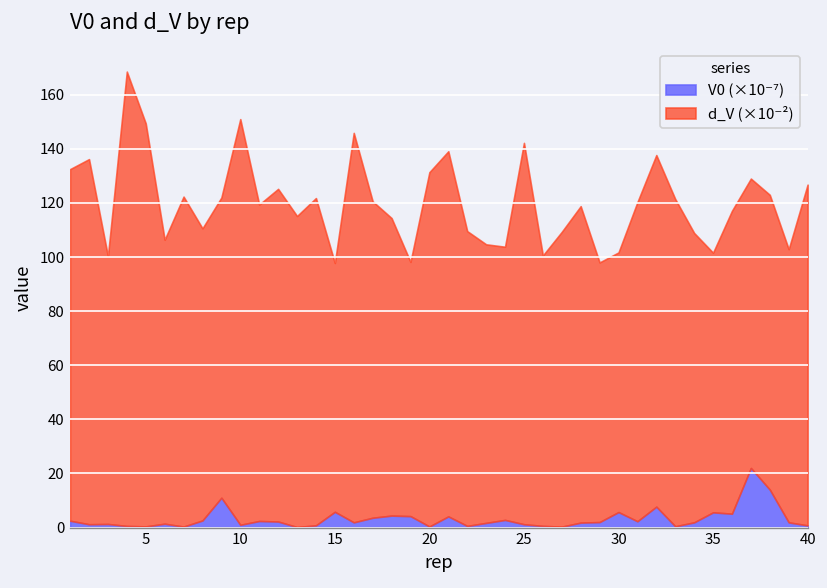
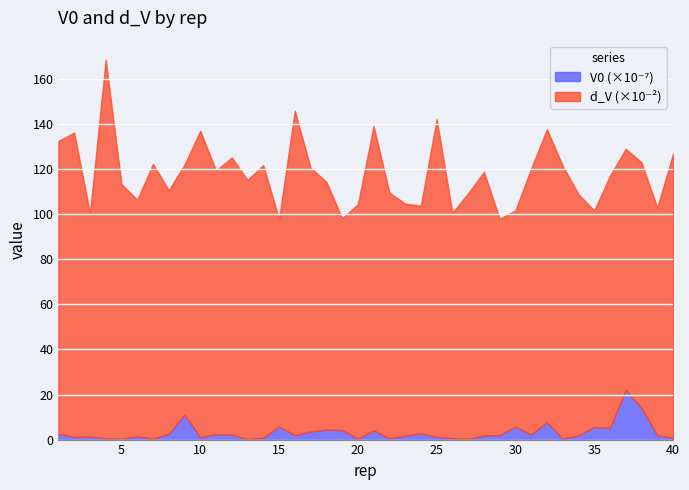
d_V (×10⁻²), 5: 149 -> 113
d_V (×10⁻²), 10: 150 -> 136
d_V (×10⁻²), 20: 131 -> 104
